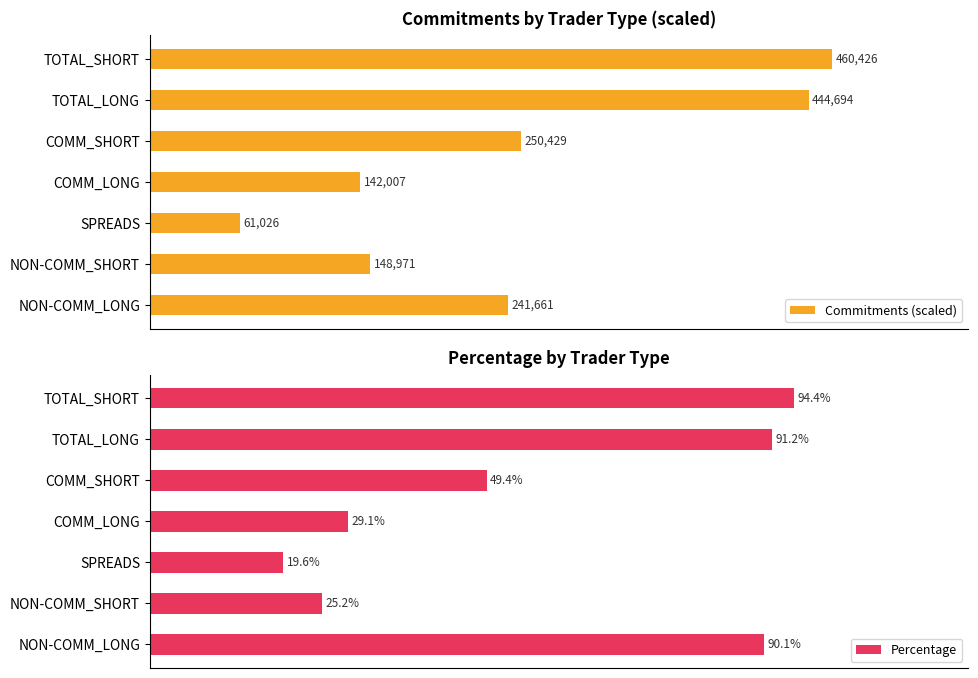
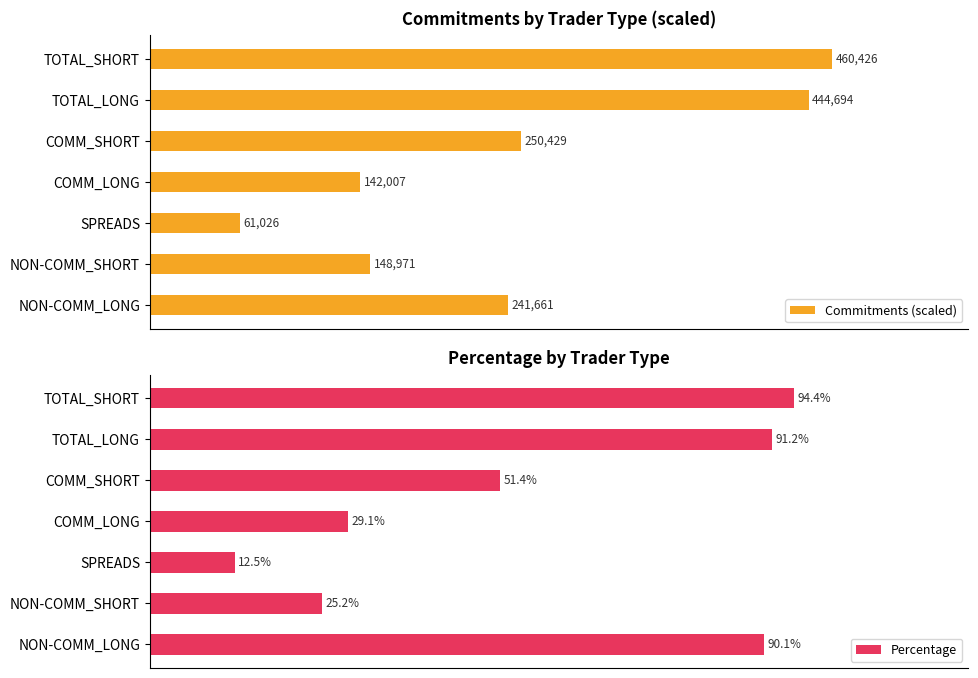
Percentage by Trader Type, COMM_SHORT: 49.4% -> 51.4%
Percentage by Trader Type, SPREADS: 19.6% -> 12.5%
